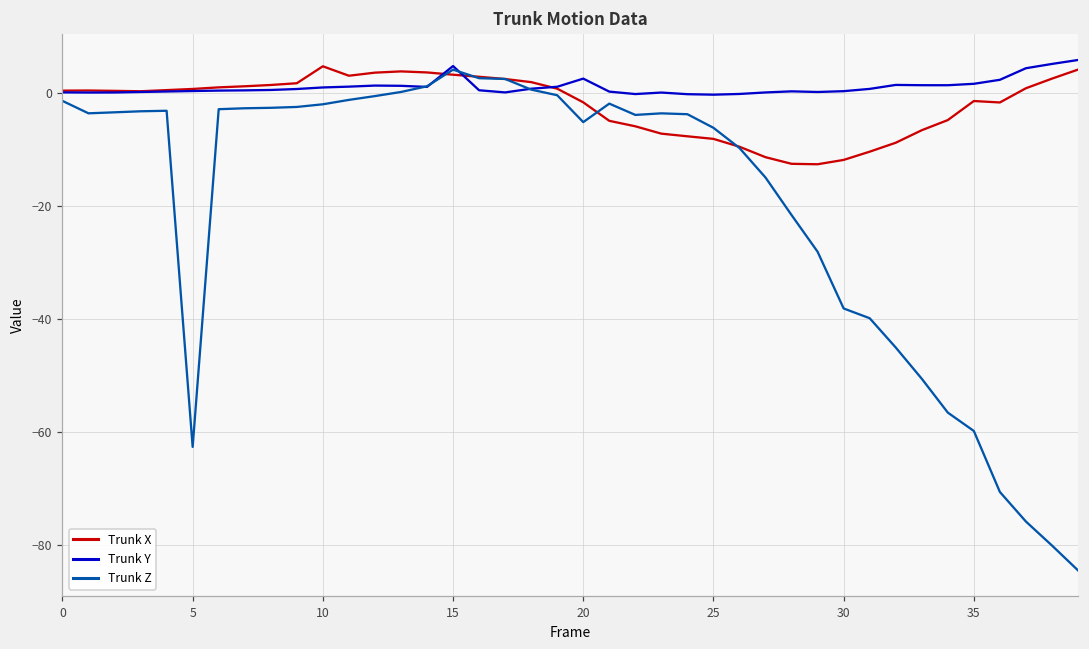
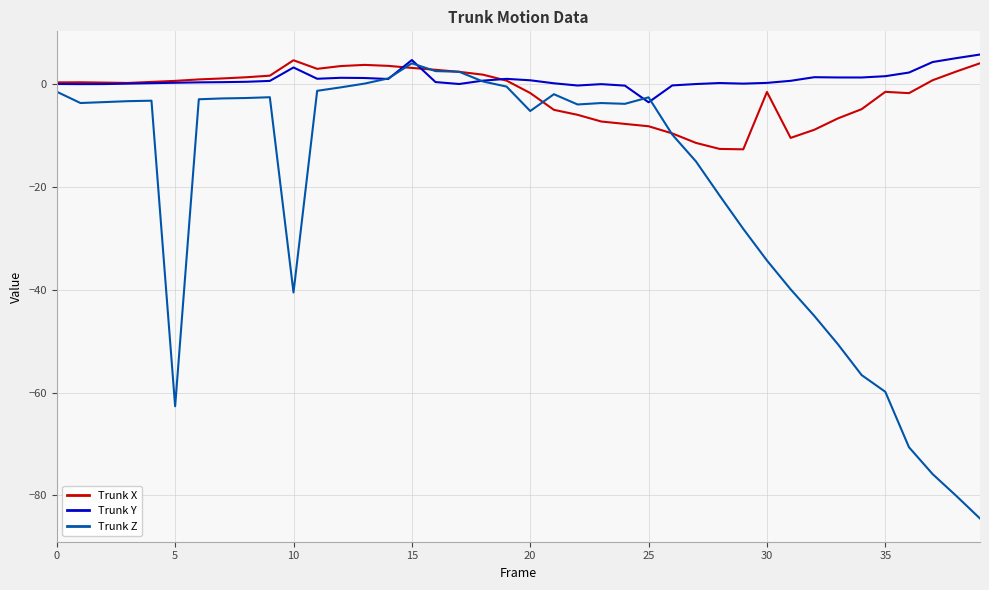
Trunk Y, 10: 1 -> 3
Trunk Z, 10: -2 -> -41
Trunk Y, 20: 3 -> 1
Trunk Y, 25: 0 -> -3
Trunk Z, 25: -6 -> -3
Trunk X, 30: -12 -> -1
Trunk Z, 30: -38 -> -34
